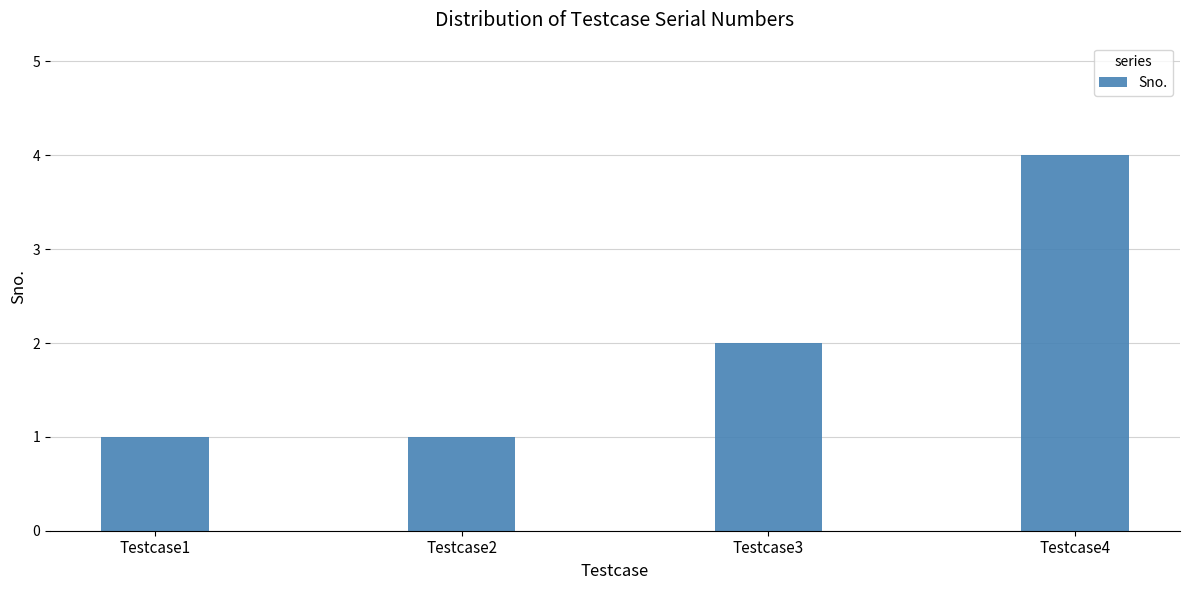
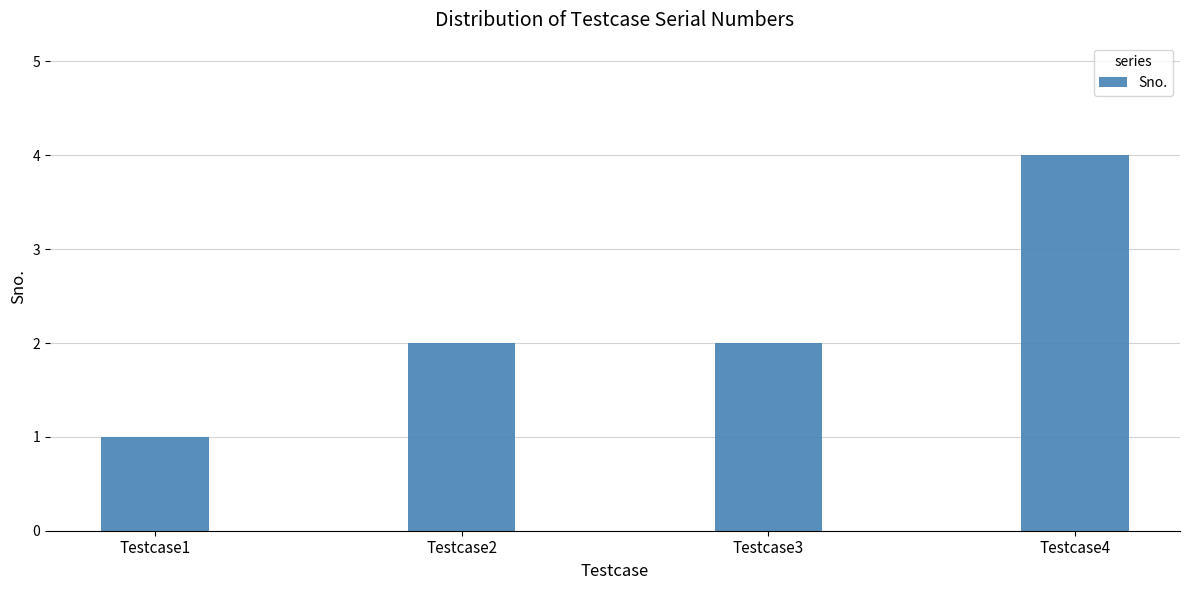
Testcase2: 1 -> 2
